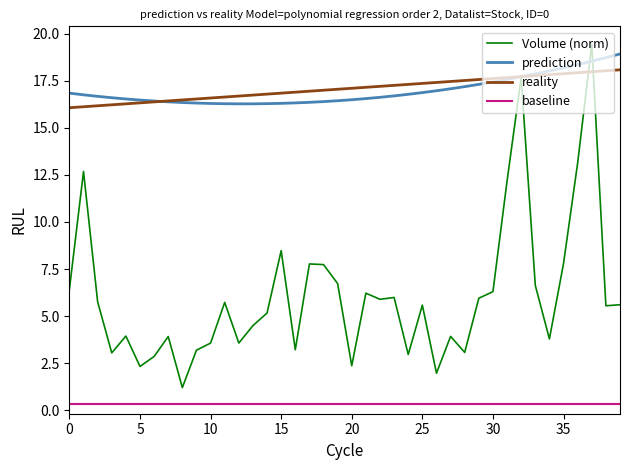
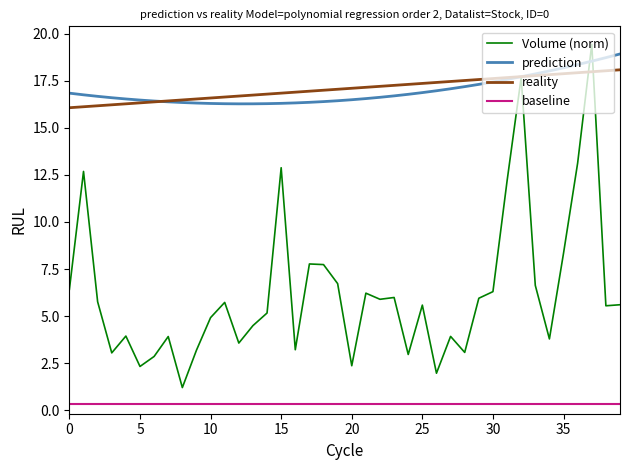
Volume (norm), 10: 3.6 -> 4.9
Volume (norm), 15: 8.5 -> 12.9
Volume (norm), 35: 7.8 -> 8.3
